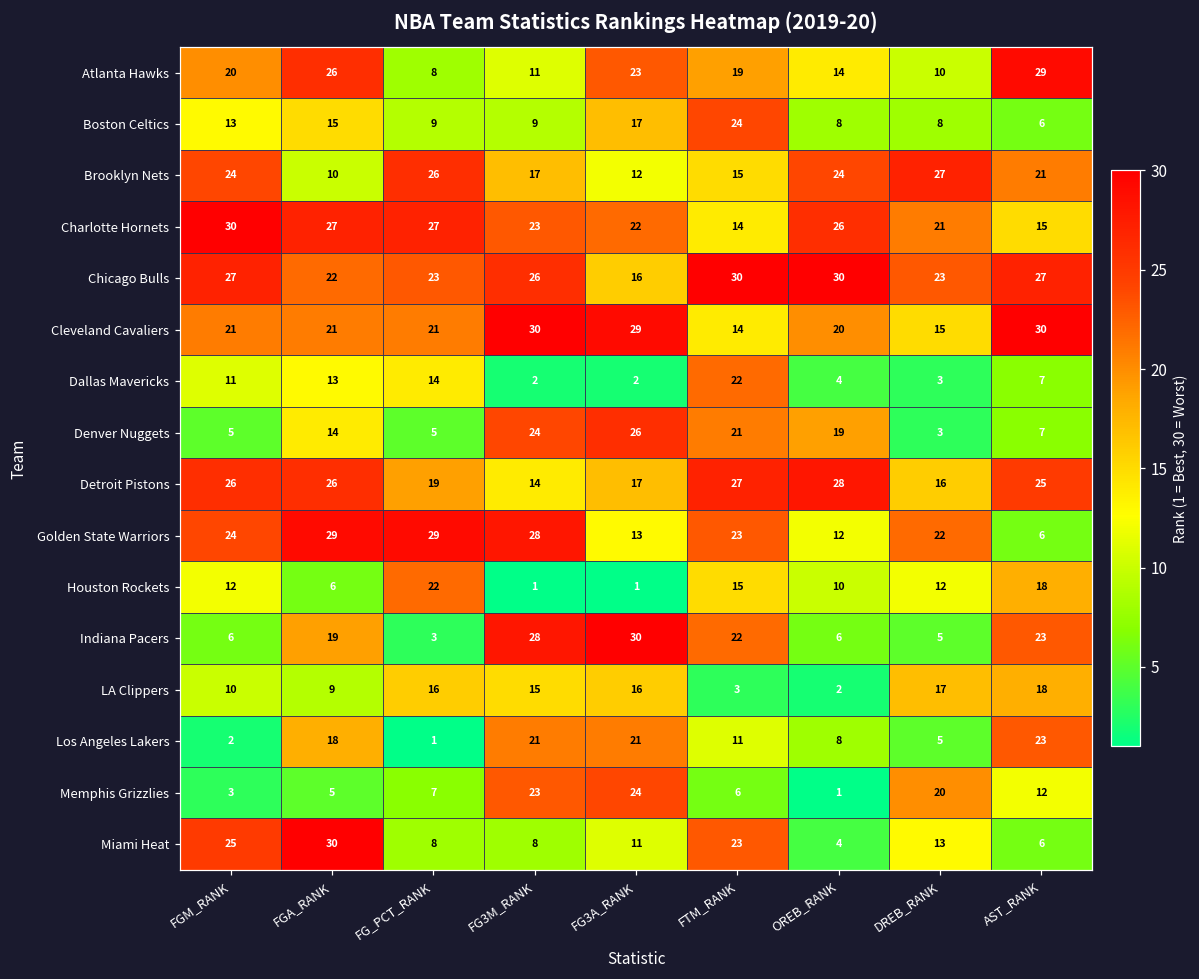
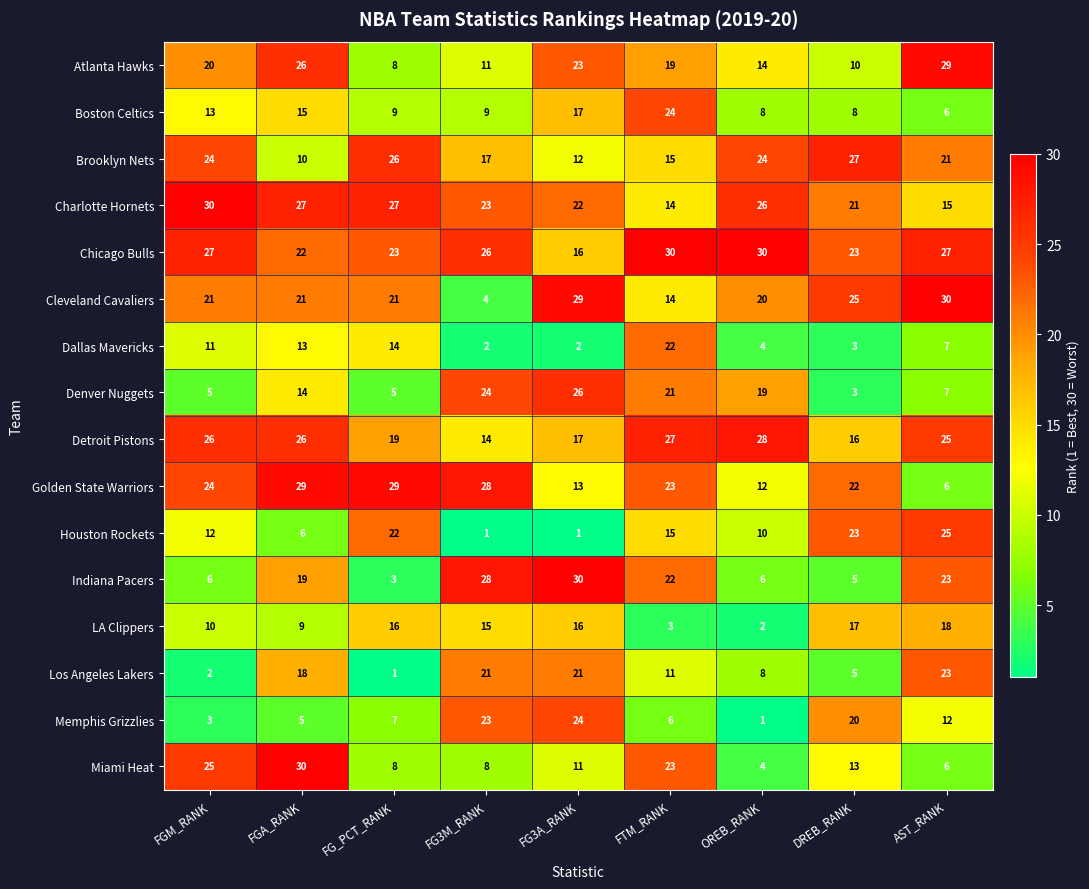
Cleveland Cavaliers, FG3M_RANK: 30 -> 4
Cleveland Cavaliers, DREB_RANK: 15 -> 25
Houston Rockets, DREB_RANK: 12 -> 23
Houston Rockets, AST_RANK: 18 -> 25
